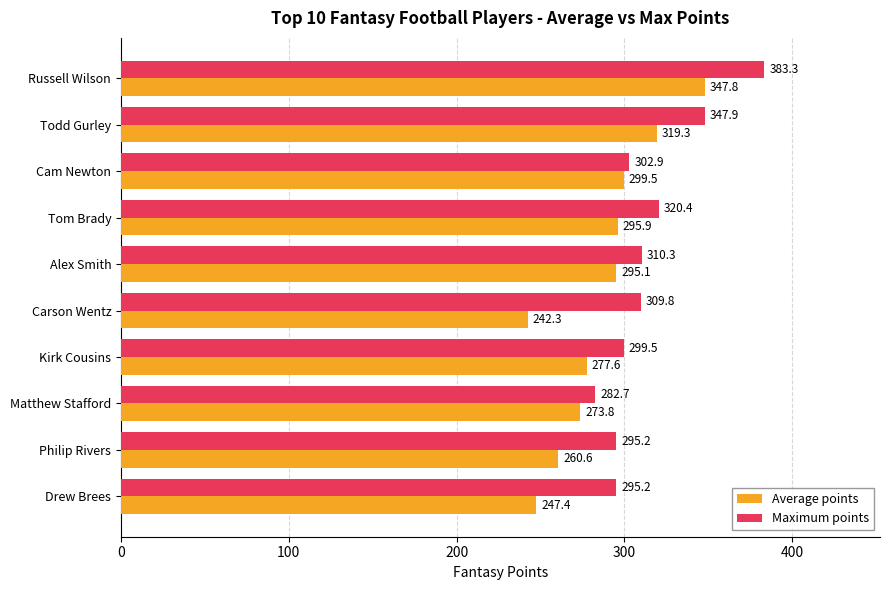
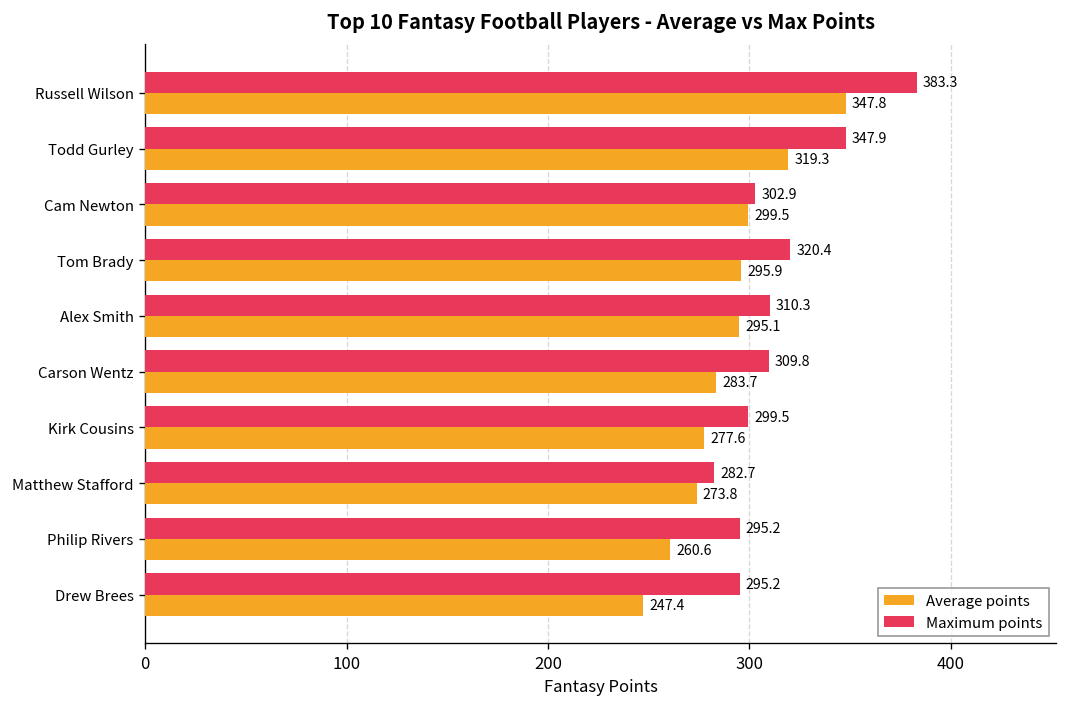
Average points, Carson Wentz: 242.3 -> 283.7
